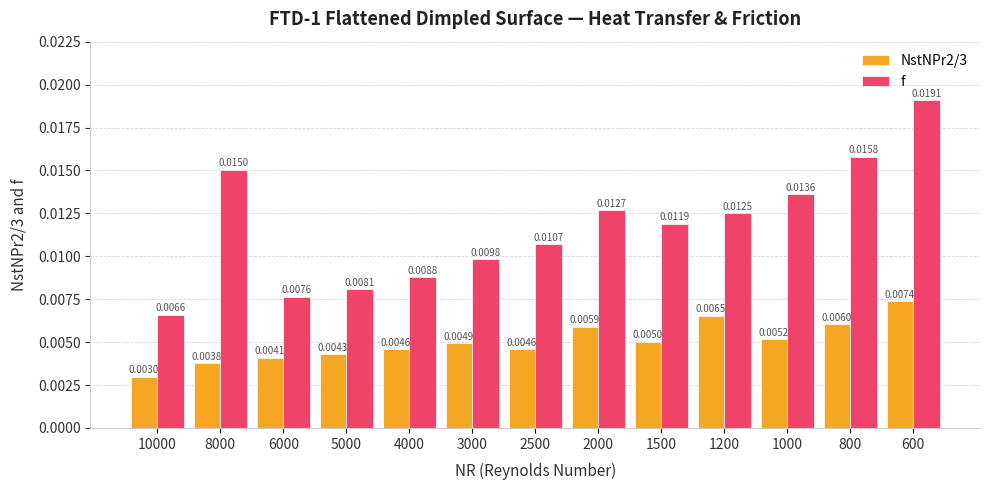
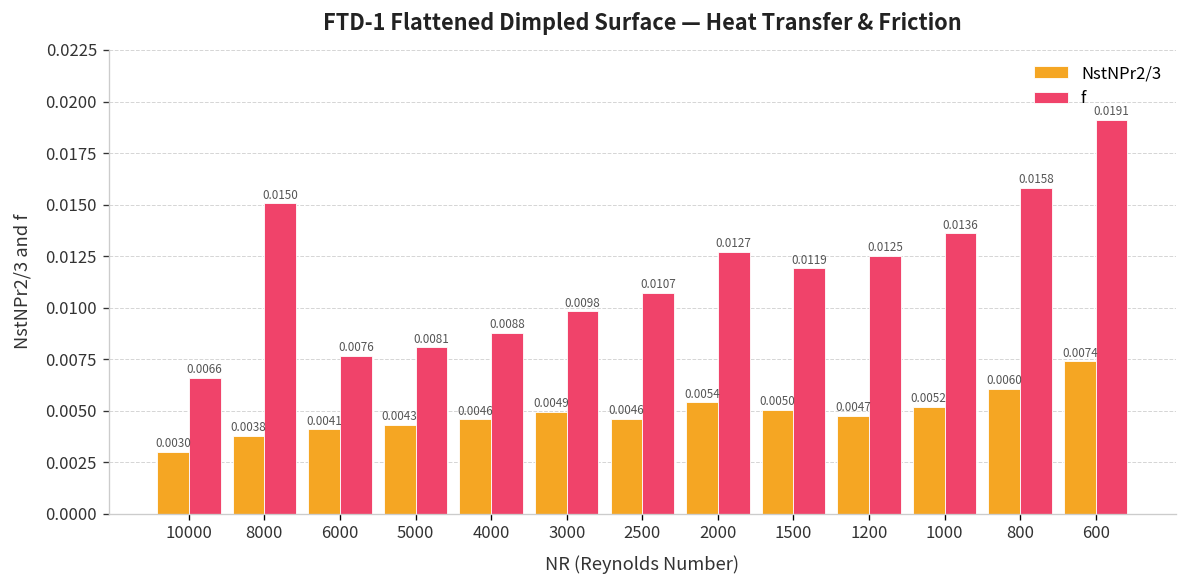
NstNPr2/3, 2000: 0.0059 -> 0.0054
NstNPr2/3, 1200: 0.0065 -> 0.0047
